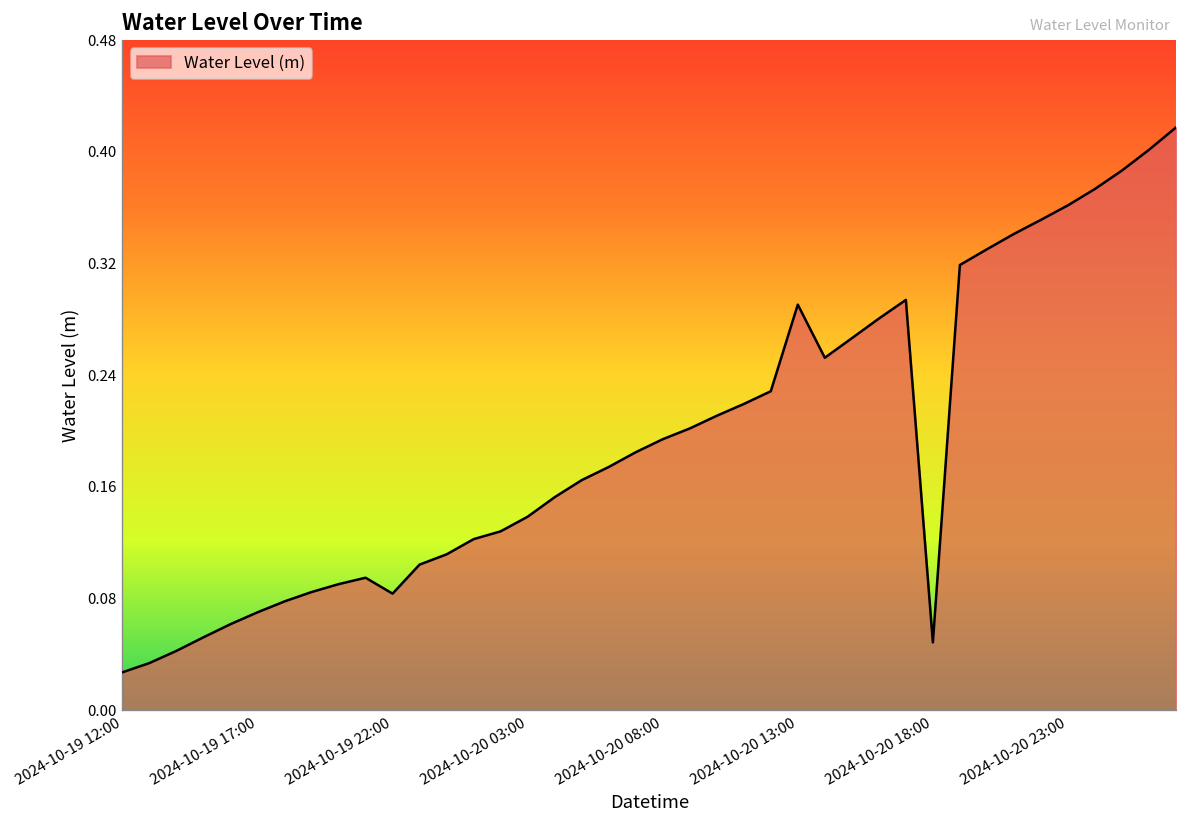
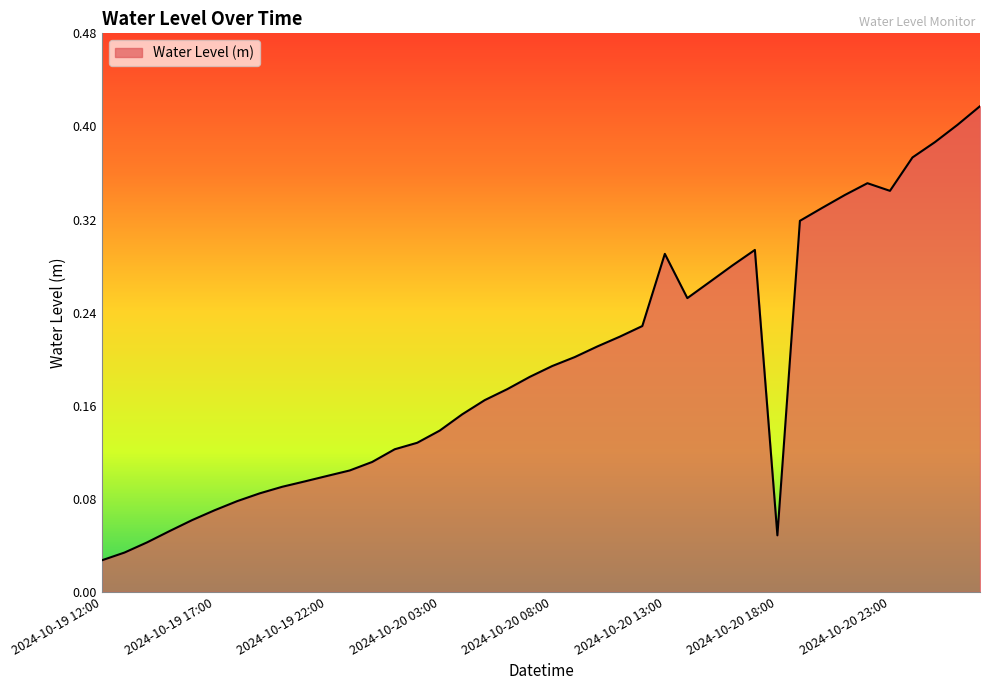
2024-10-19 22:00: 0.084 -> 0.100
2024-10-20 23:00: 0.362 -> 0.345
